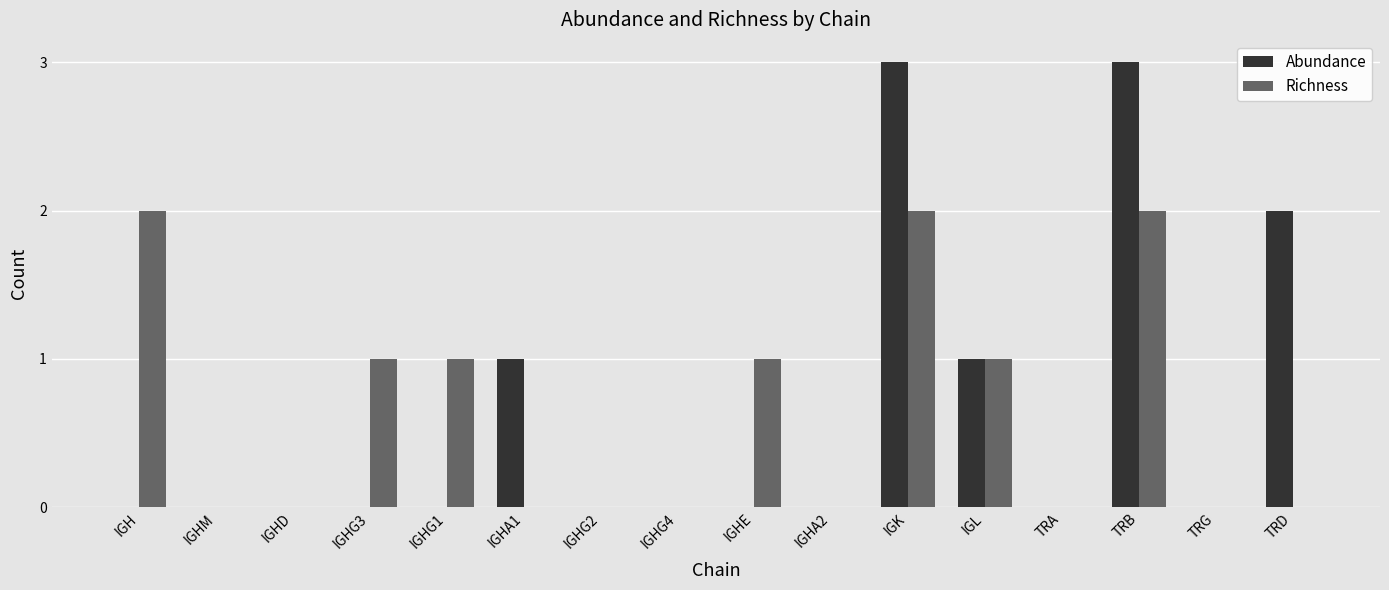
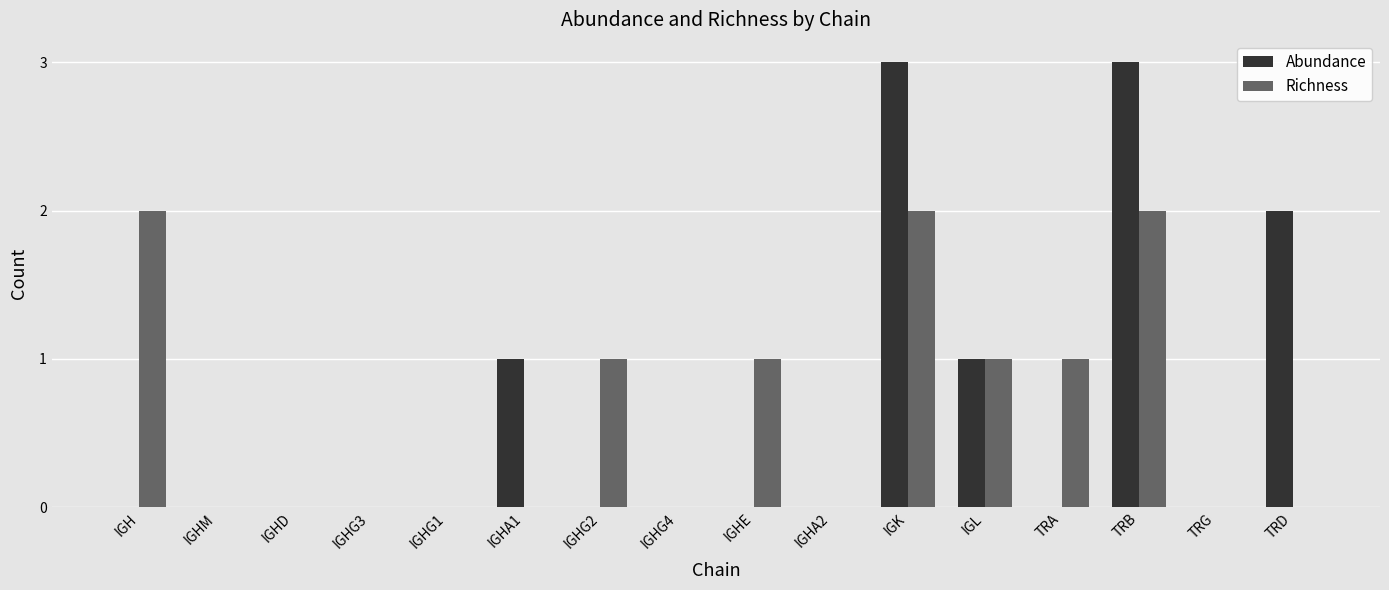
Richness, IGHG3: 1 -> 0
Richness, IGHG1: 1 -> 0
Richness, IGHG2: 0 -> 1
Richness, TRA: 0 -> 1
